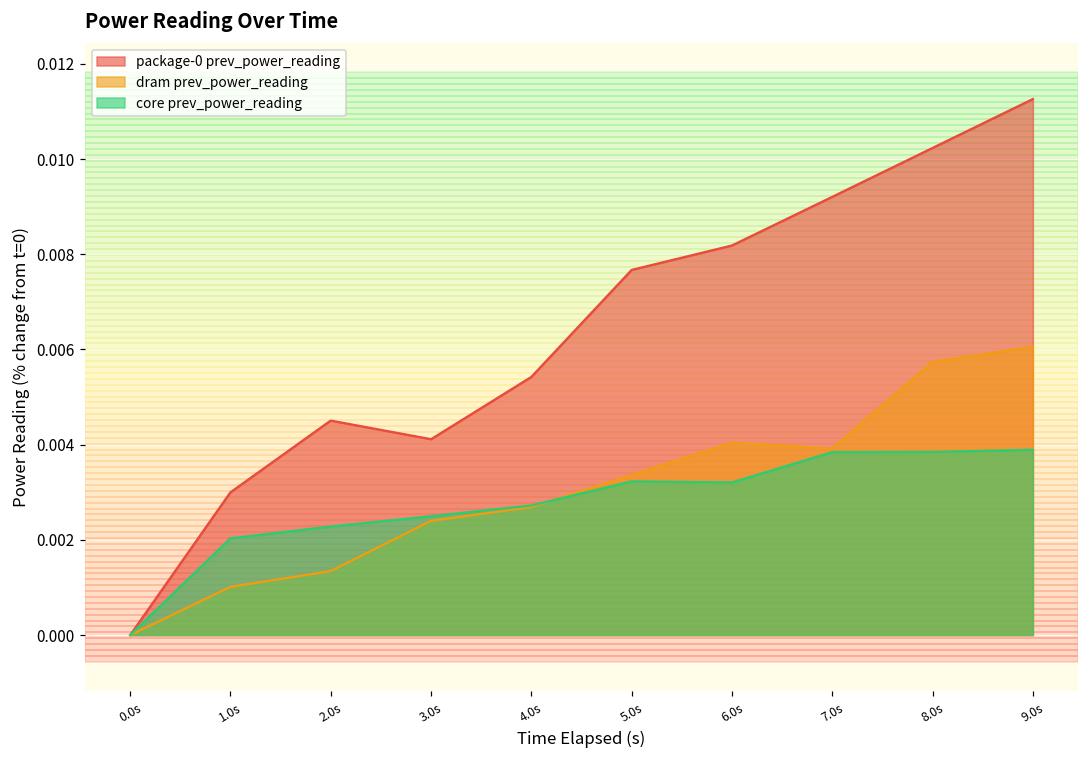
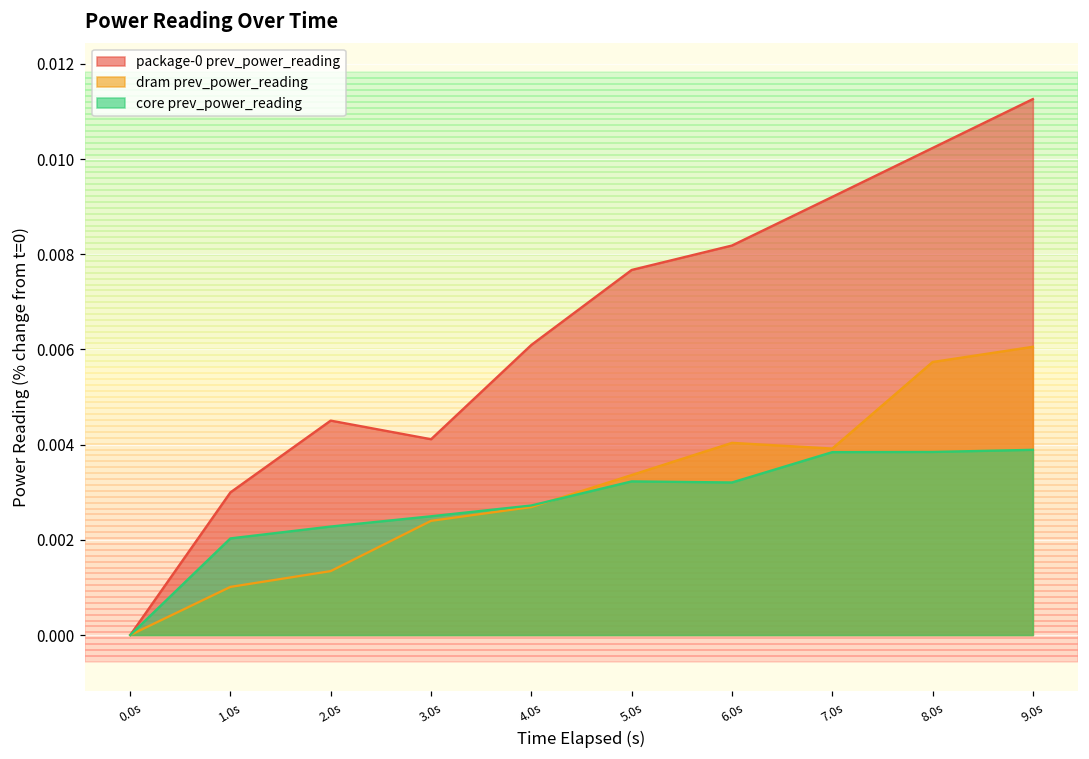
package-0 prev_power_reading, 4.0s: 0.0054 -> 0.0061
